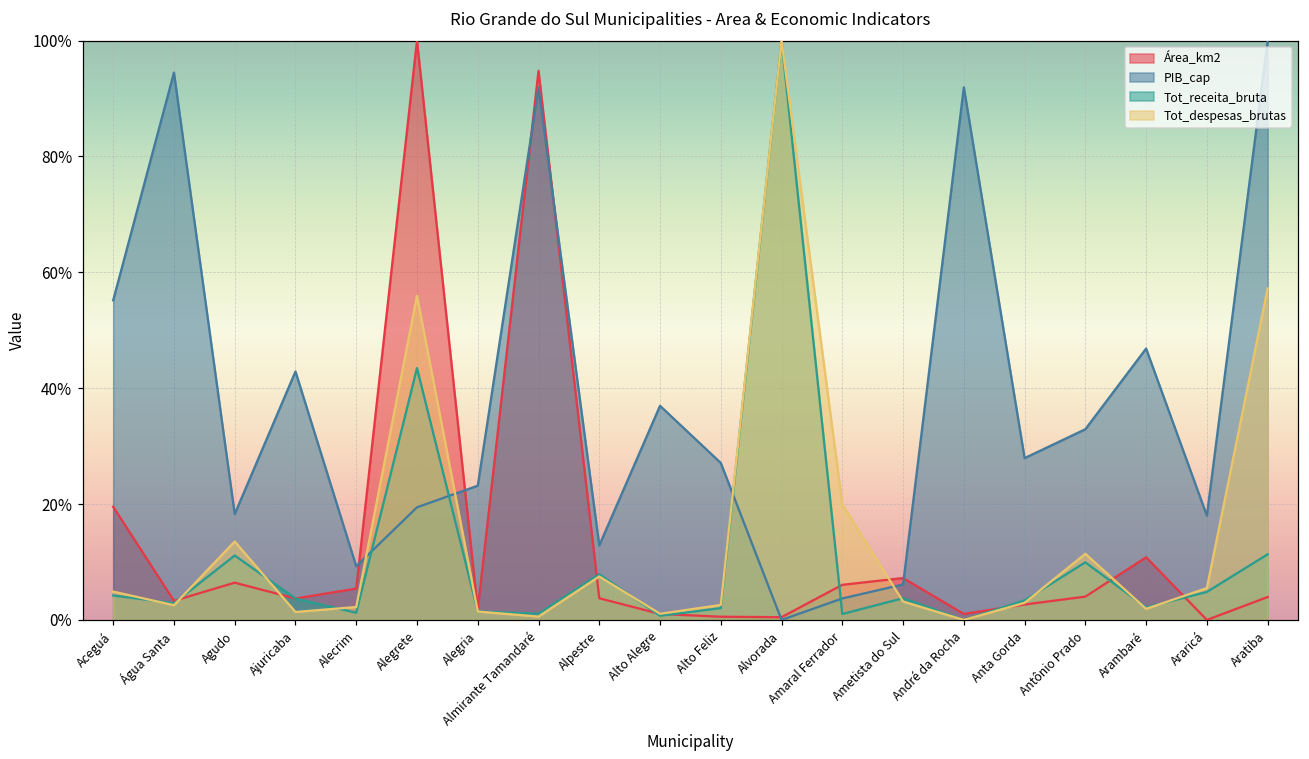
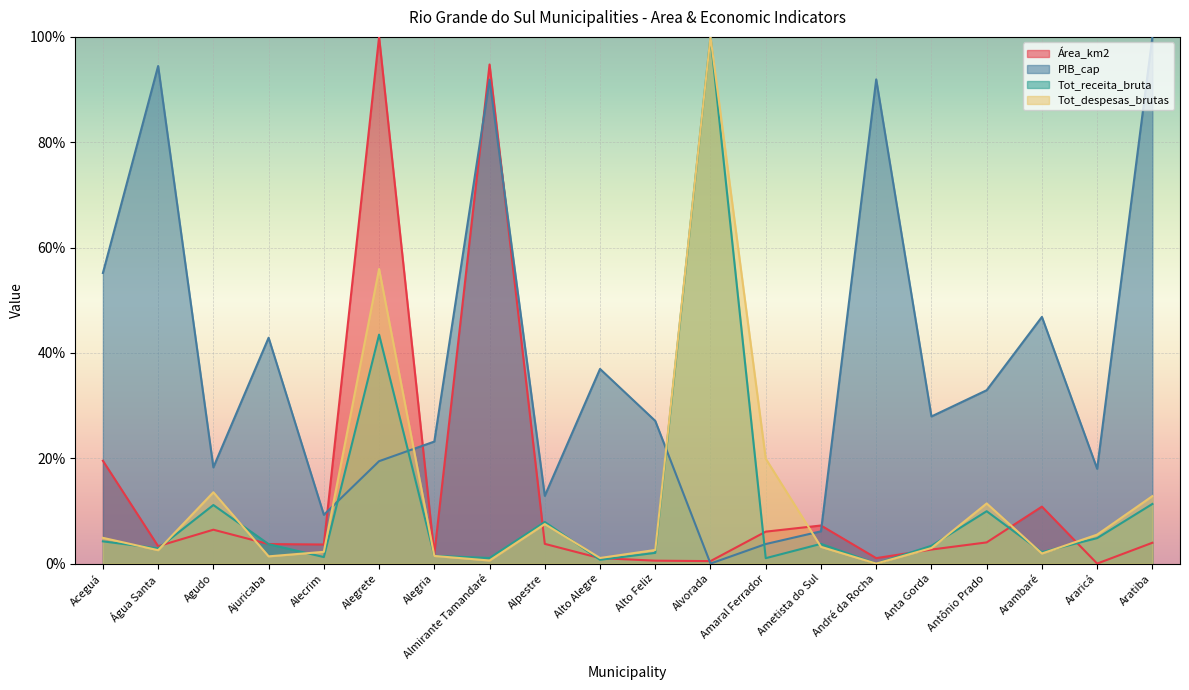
Área_km2, Alecrim: 5% -> 4%
Tot_despesas_brutas, Aratiba: 57% -> 13%
